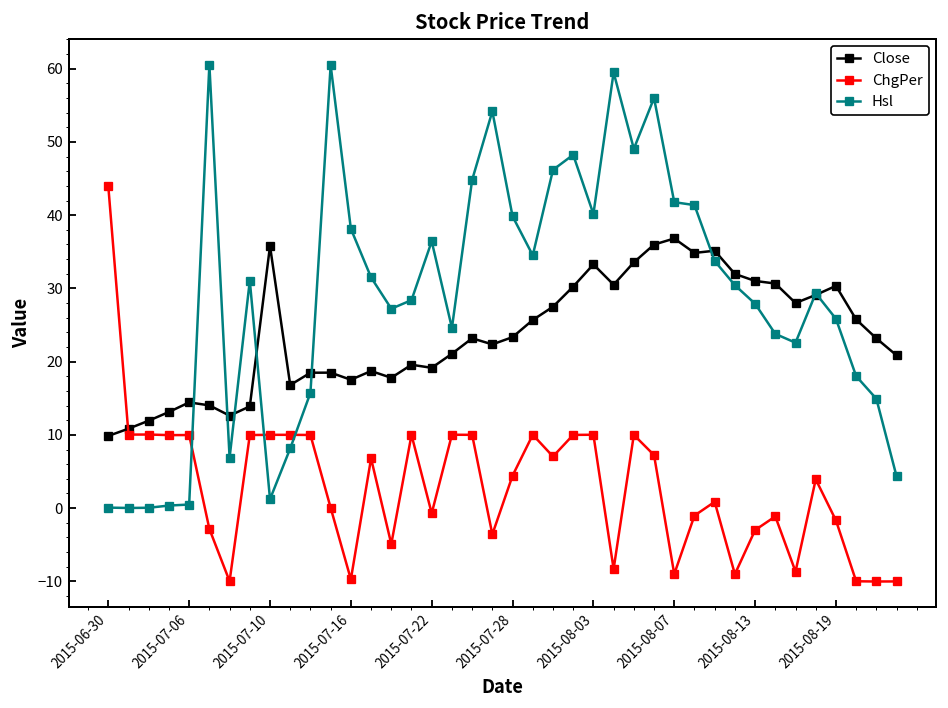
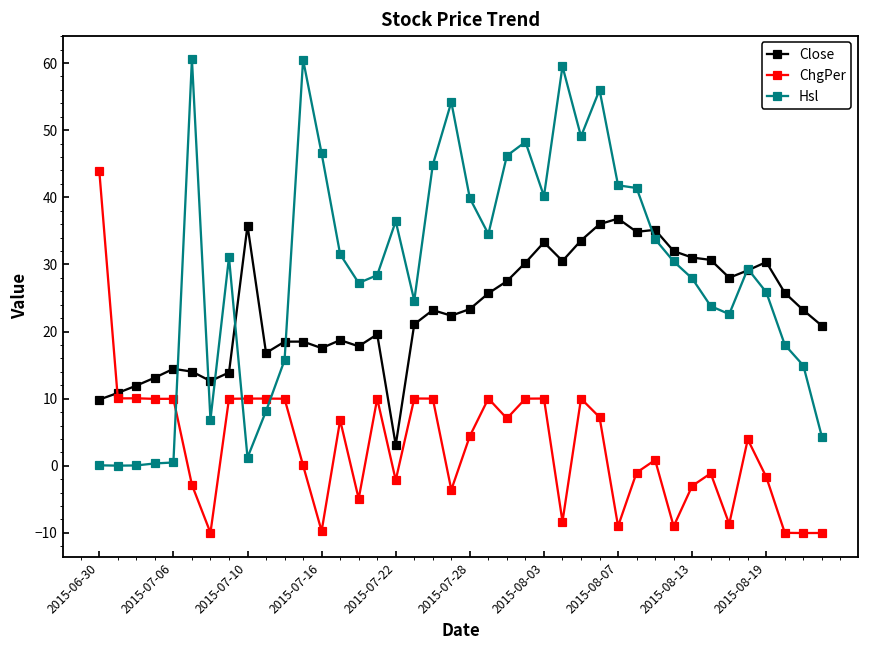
Hsl, 2015-07-16: 38 -> 47
Close, 2015-07-22: 19 -> 3
ChgPer, 2015-07-22: -1 -> -2
